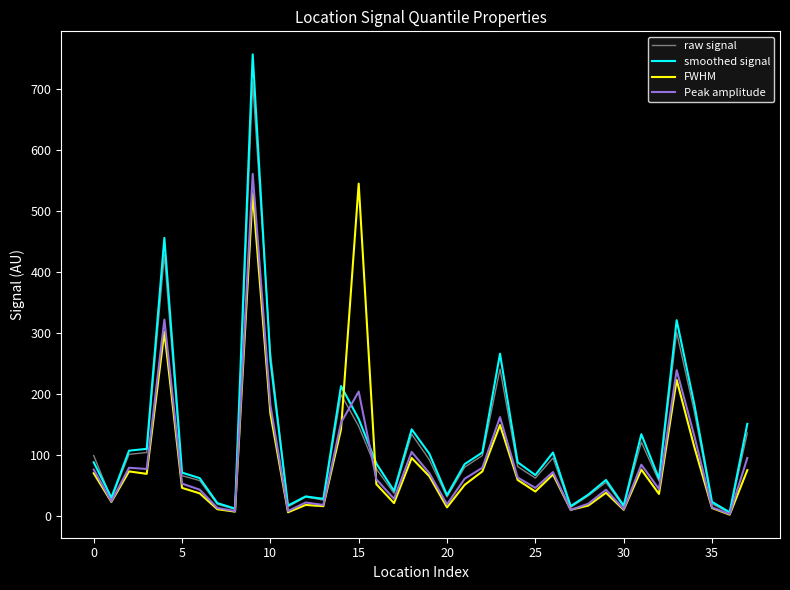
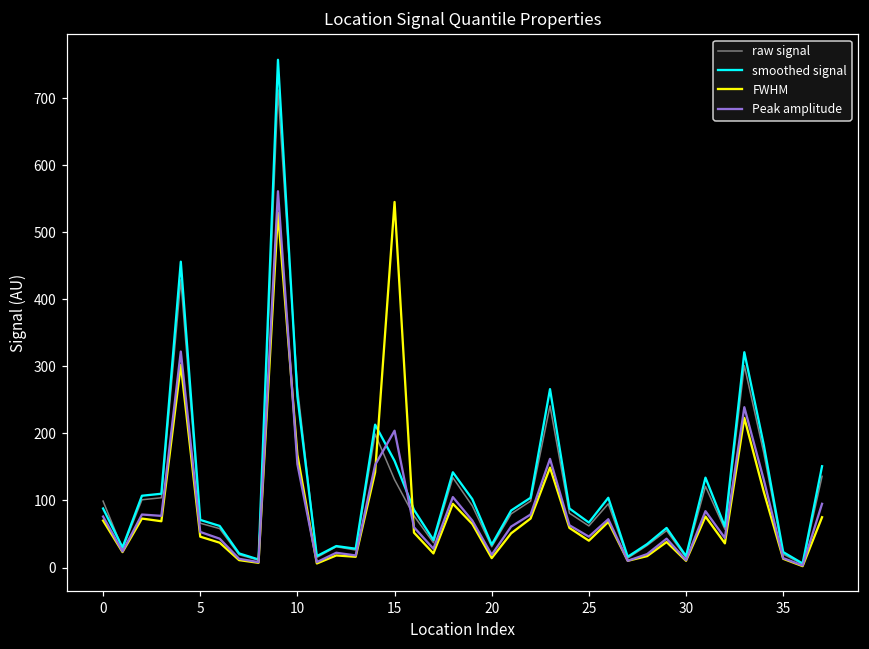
Peak amplitude, 10: 180 -> 150
raw signal, 15: 150 -> 130
